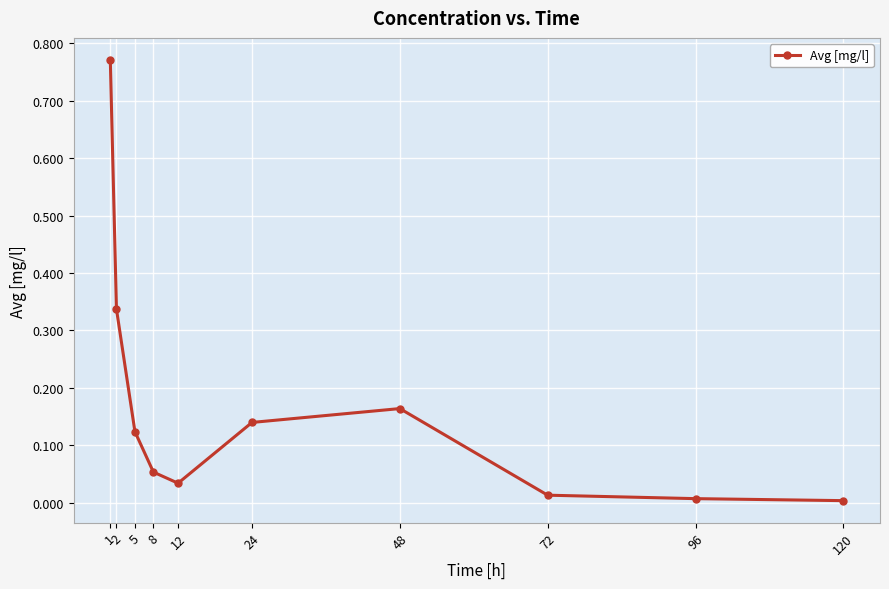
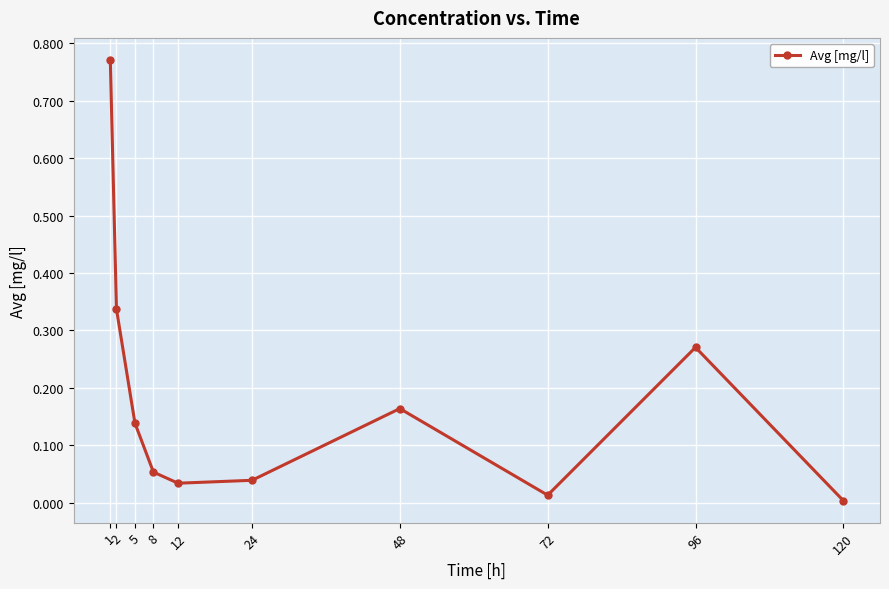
5: 0.12 -> 0.14
24: 0.14 -> 0.04
96: 0.01 -> 0.27
